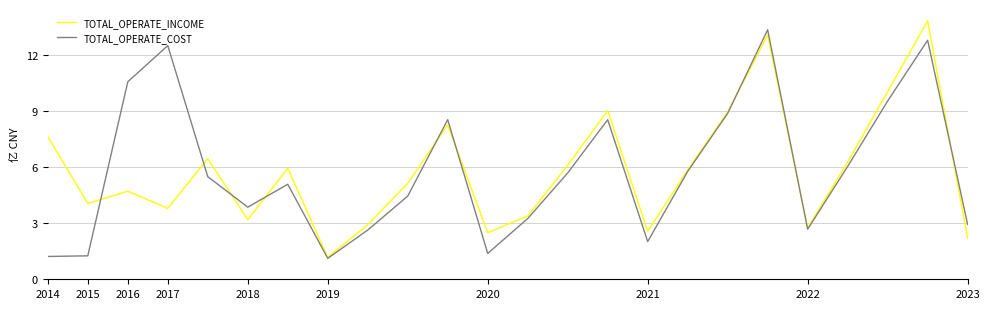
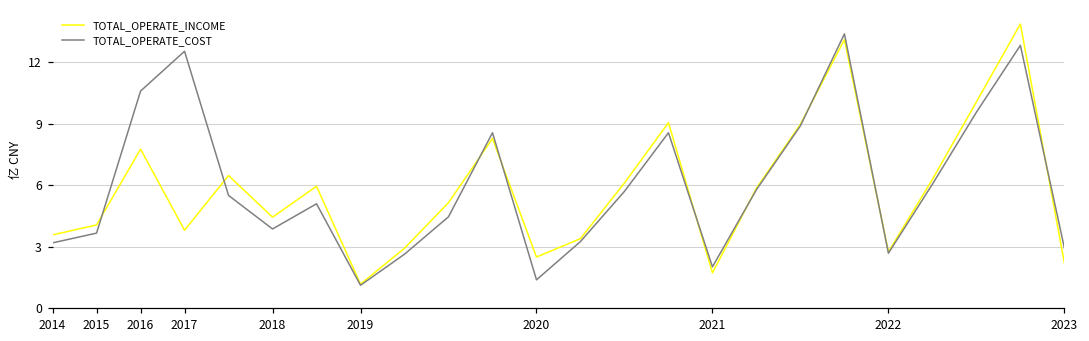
TOTAL_OPERATE_INCOME, 2014: 7.7 -> 3.6
TOTAL_OPERATE_COST, 2014: 1.2 -> 3.2
TOTAL_OPERATE_COST, 2015: 1.3 -> 3.7
TOTAL_OPERATE_INCOME, 2016: 4.7 -> 7.8
TOTAL_OPERATE_INCOME, 2018: 3.2 -> 4.4
TOTAL_OPERATE_INCOME, 2021: 2.6 -> 1.7
